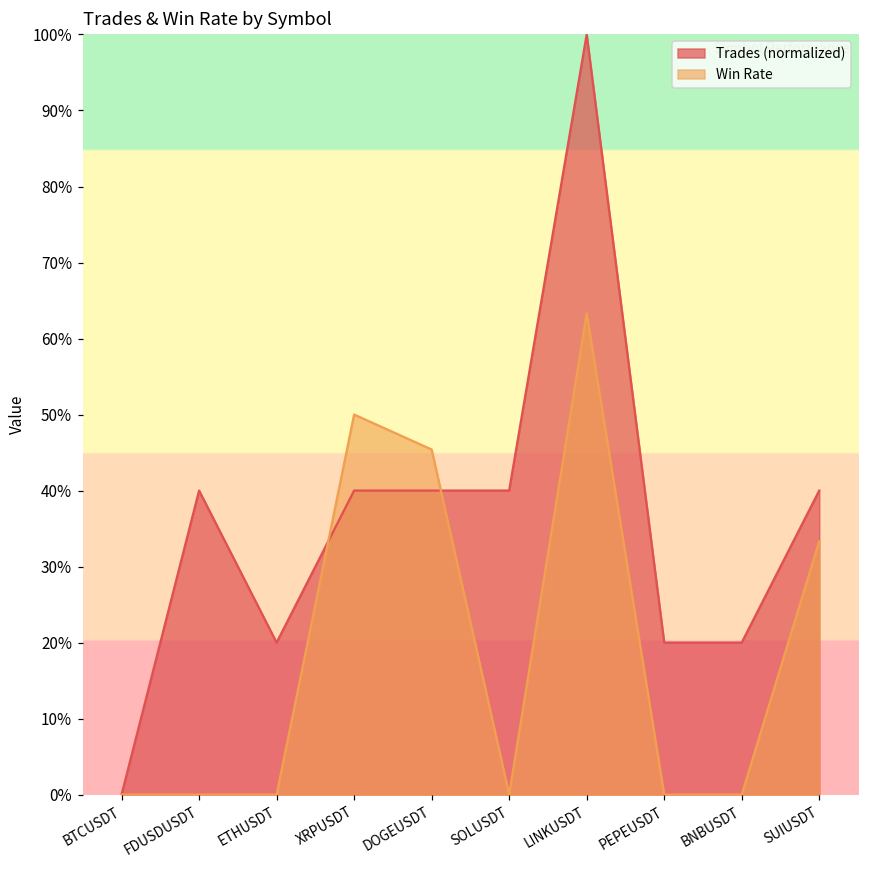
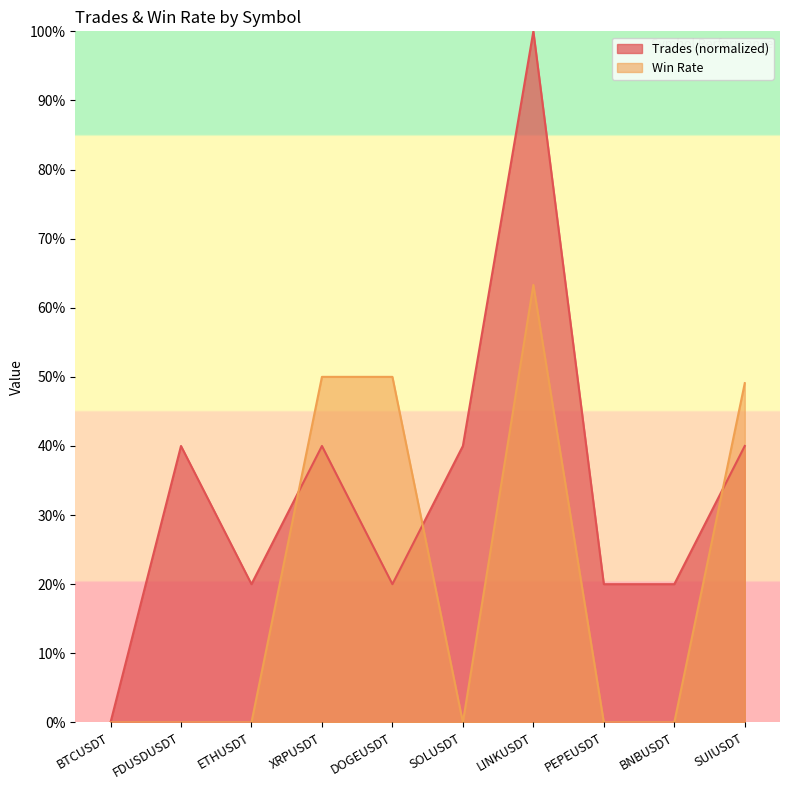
Trades (normalized), DOGEUSDT: 40% -> 20%
Win Rate, DOGEUSDT: 45% -> 50%
Win Rate, SUIUSDT: 33% -> 49%
